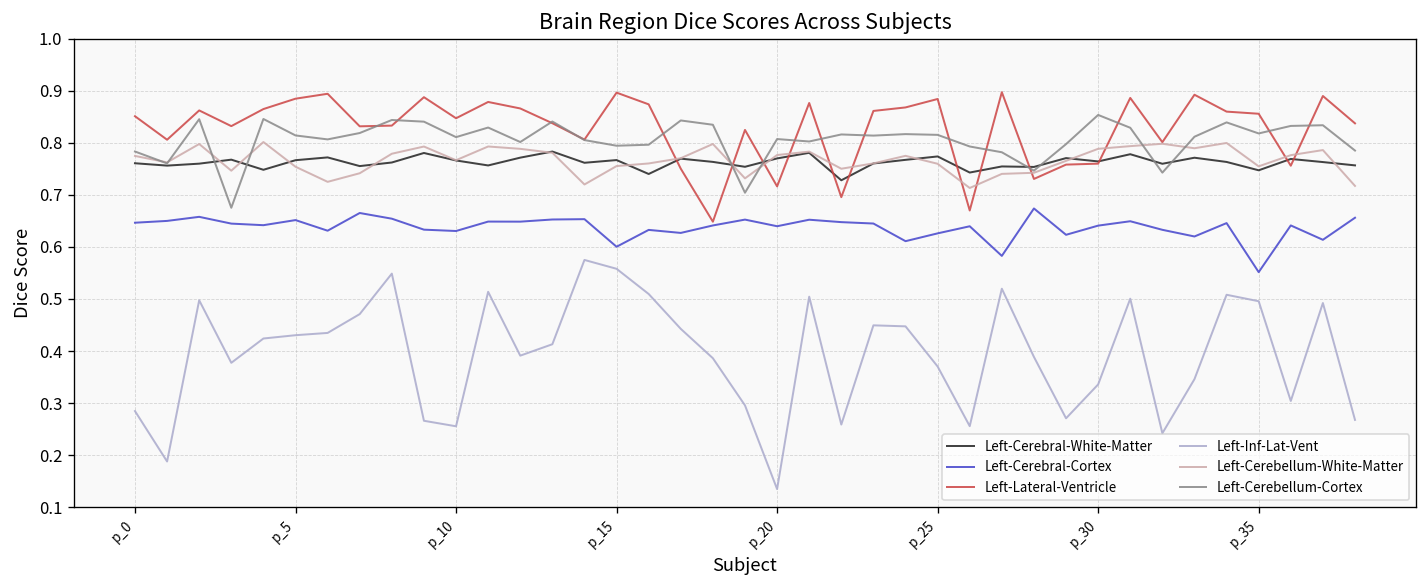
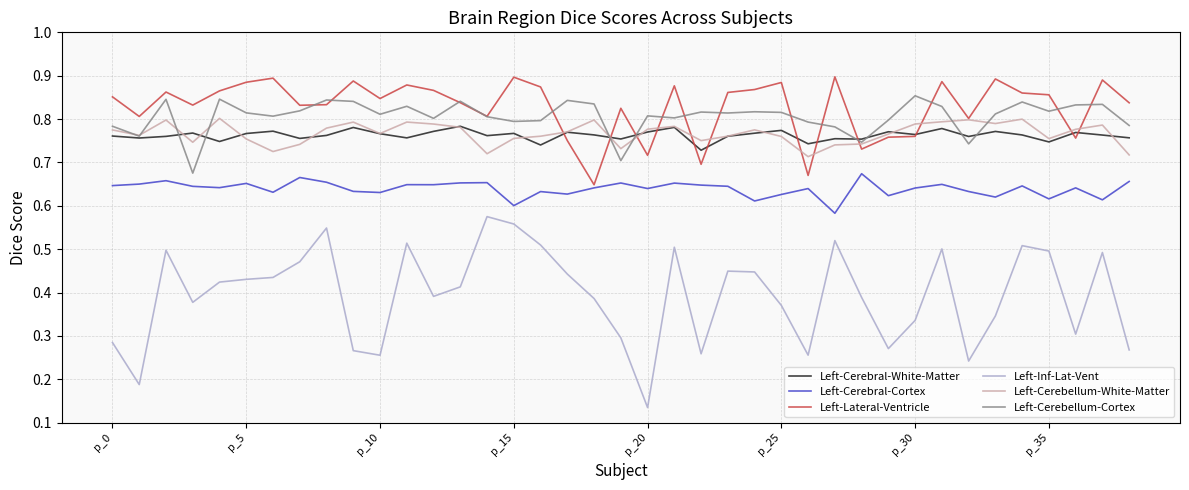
Left-Cerebral-Cortex, p_35: 0.55 -> 0.62
